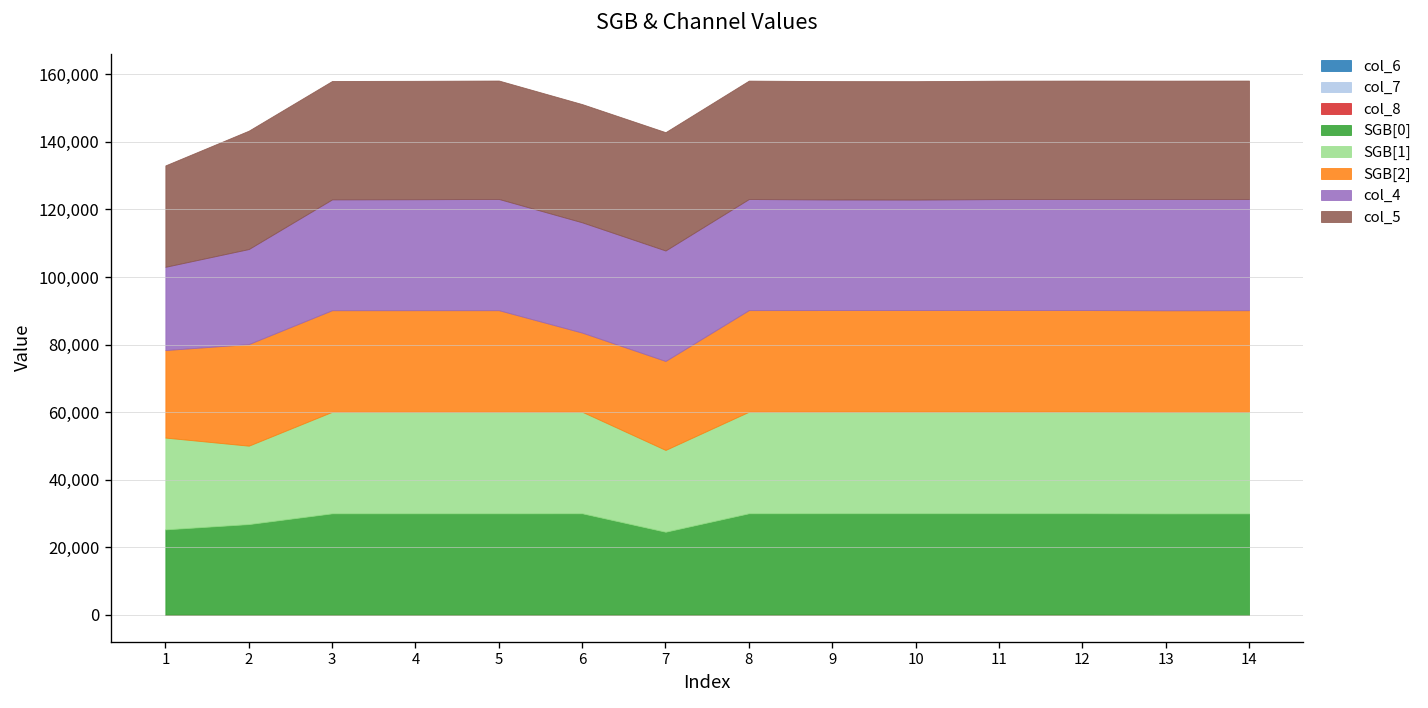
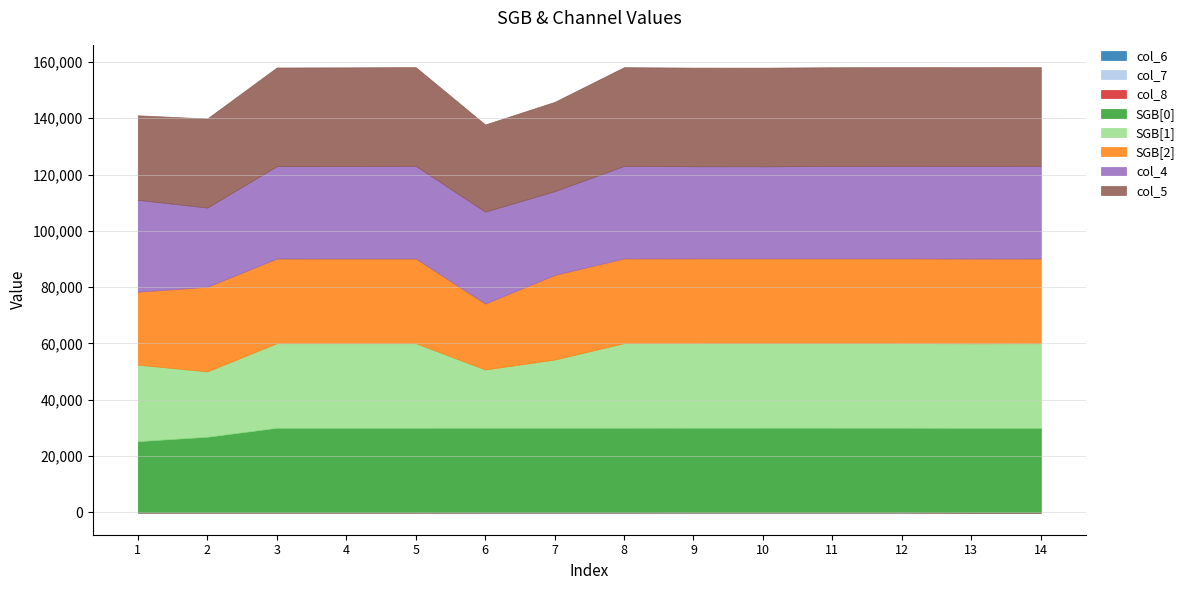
col_4, 1: 25,000 -> 33,000
col_5, 2: 35,000 -> 32,000
SGB[1], 6: 30,000 -> 21,000
col_5, 6: 35,000 -> 31,000
SGB[0], 7: 25,000 -> 30,000
SGB[2], 7: 26,000 -> 30,000
col_4, 7: 33,000 -> 30,000
col_5, 7: 35,000 -> 32,000
